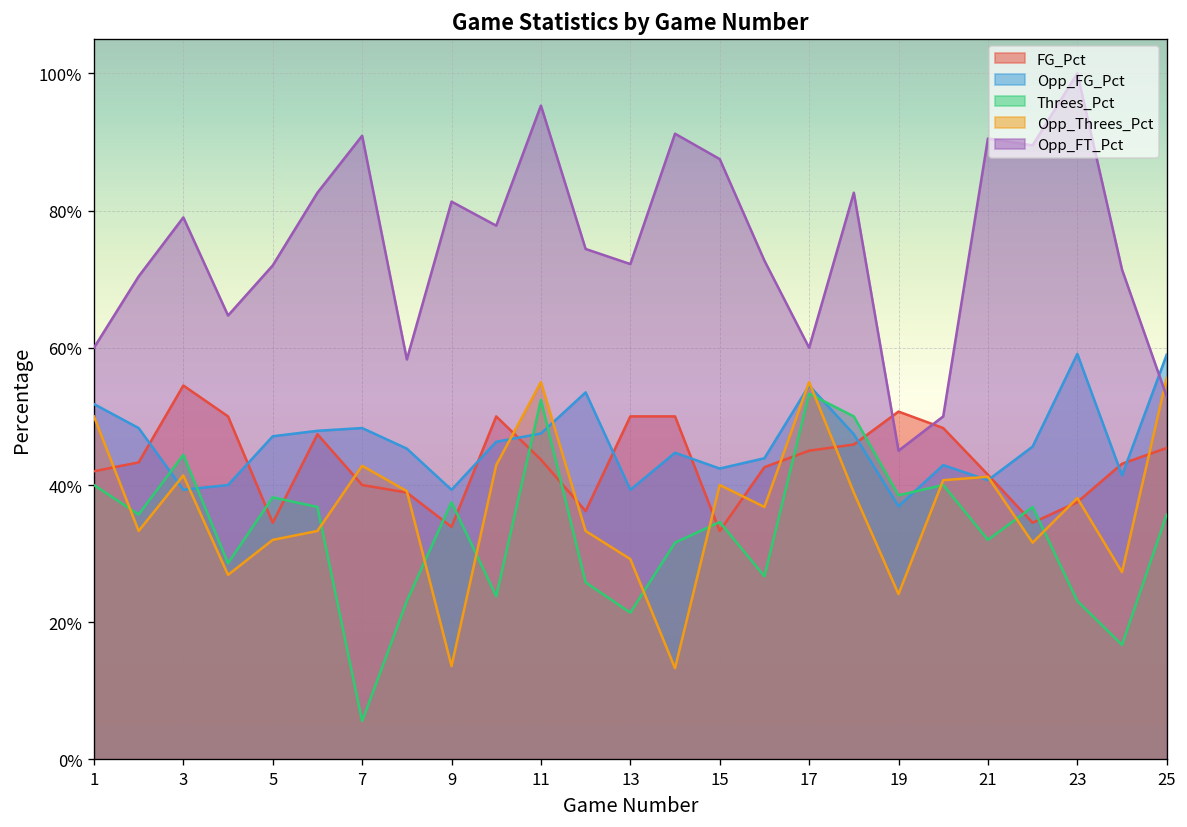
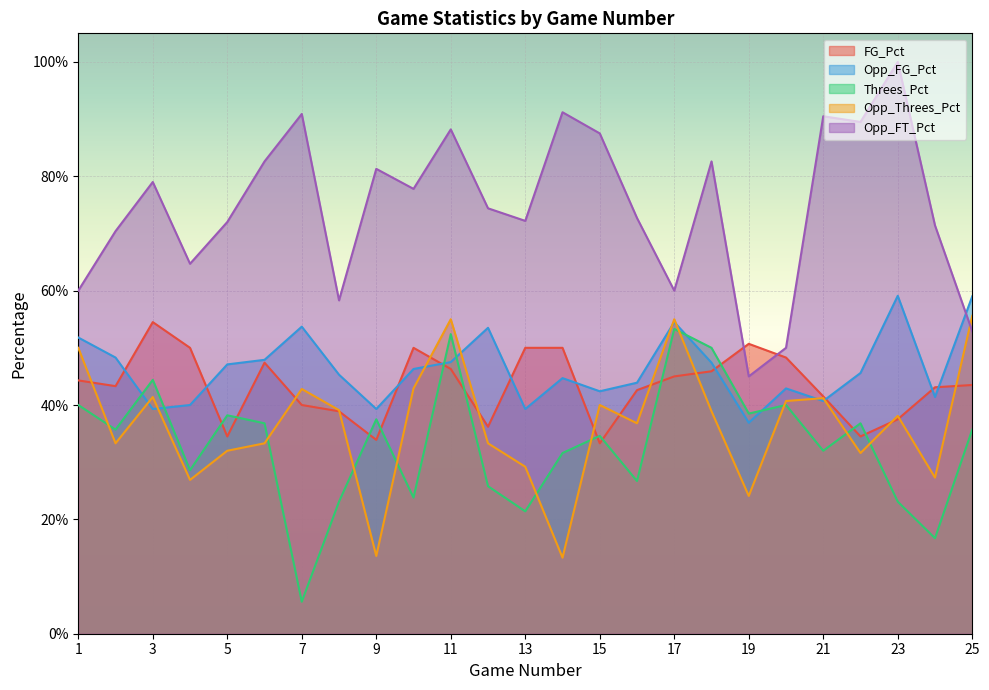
FG_Pct, 1: 42% -> 44%
Opp_FG_Pct, 7: 48% -> 54%
FG_Pct, 11: 44% -> 46%
Opp_FT_Pct, 11: 95% -> 88%
FG_Pct, 25: 45% -> 44%
